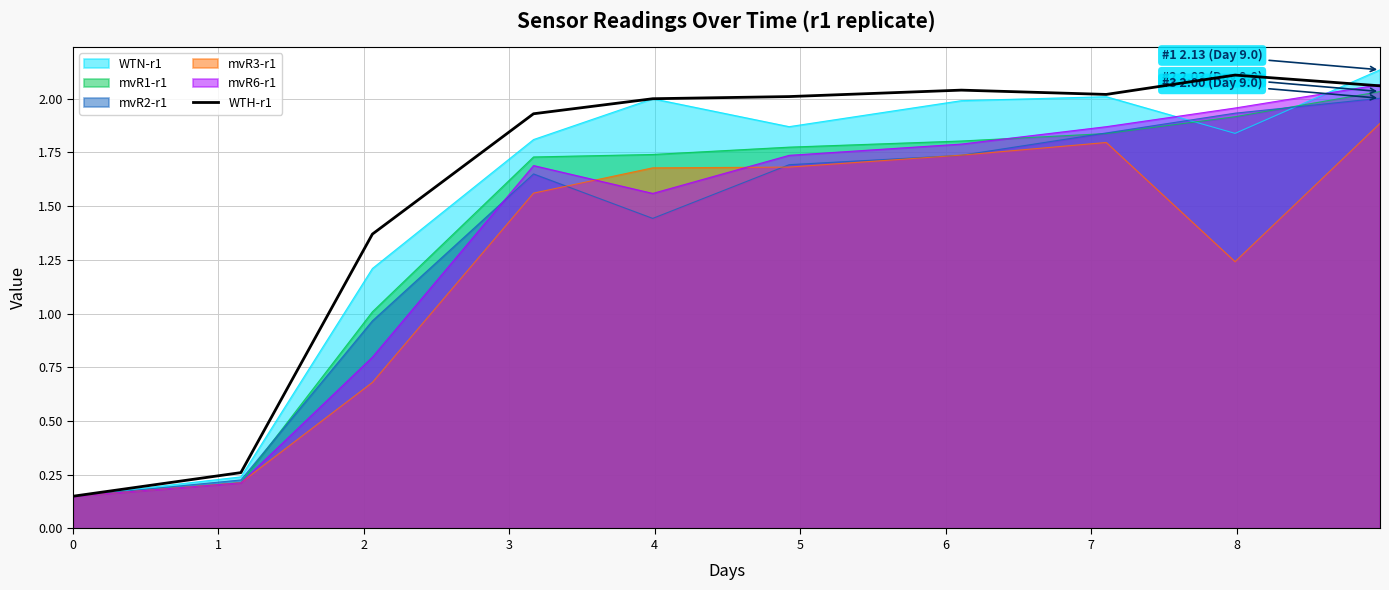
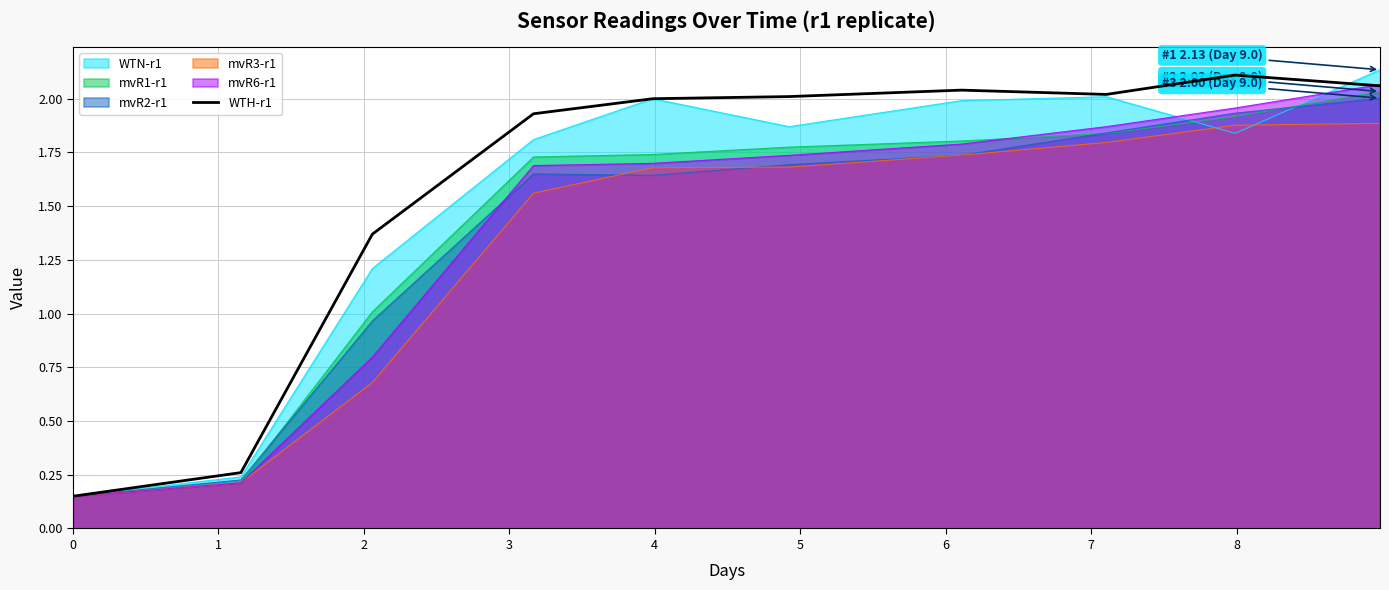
mvR2-r1, 4: 1.44 -> 1.64
mvR6-r1, 4: 1.56 -> 1.70
mvR3-r1, 8: 1.24 -> 1.88
